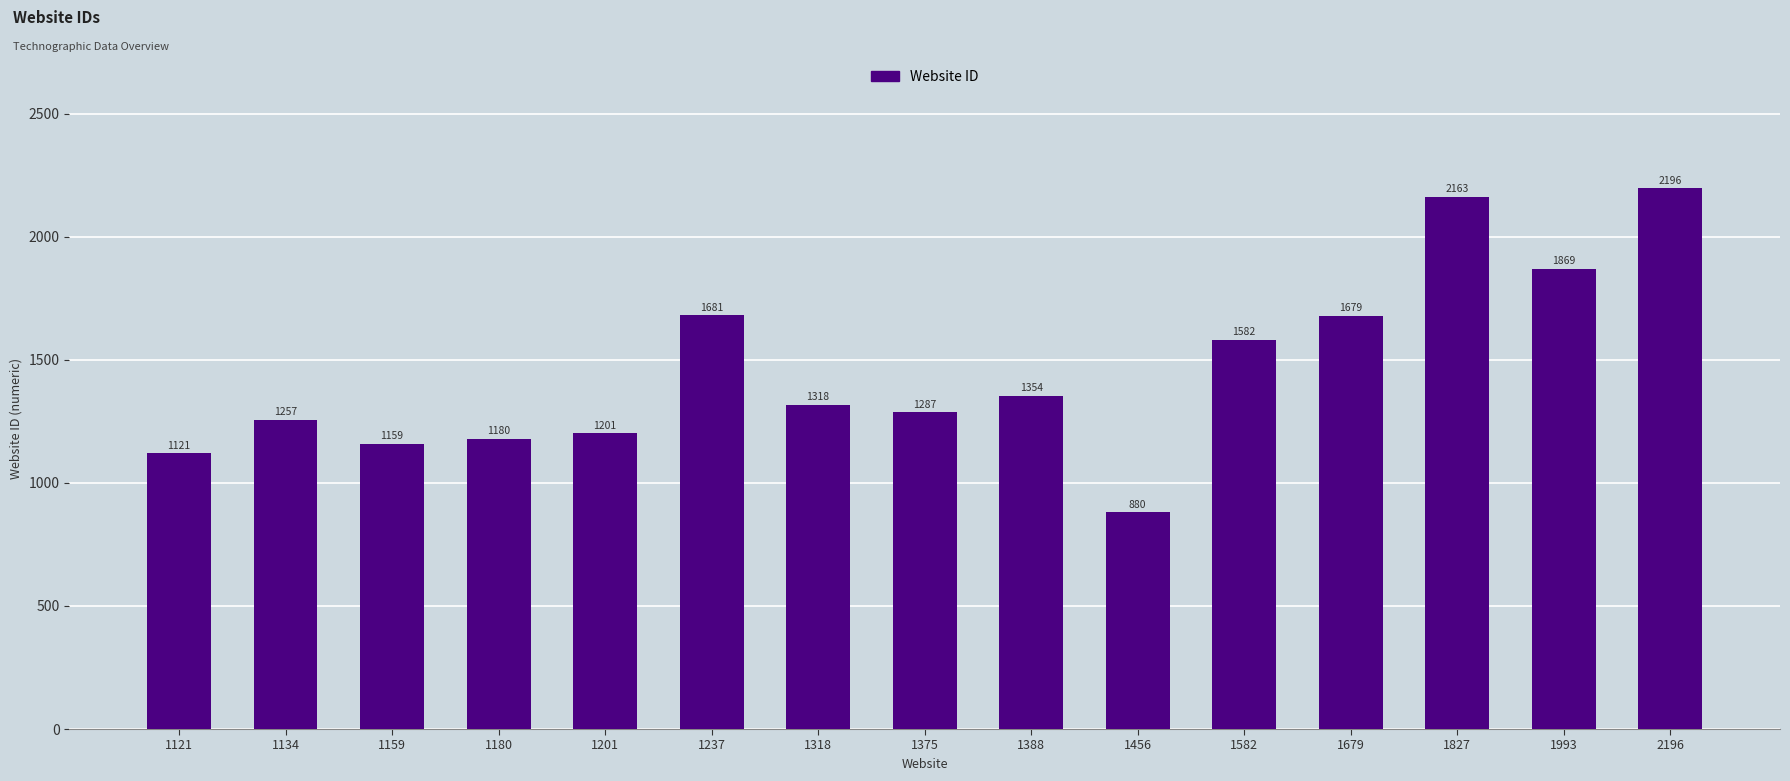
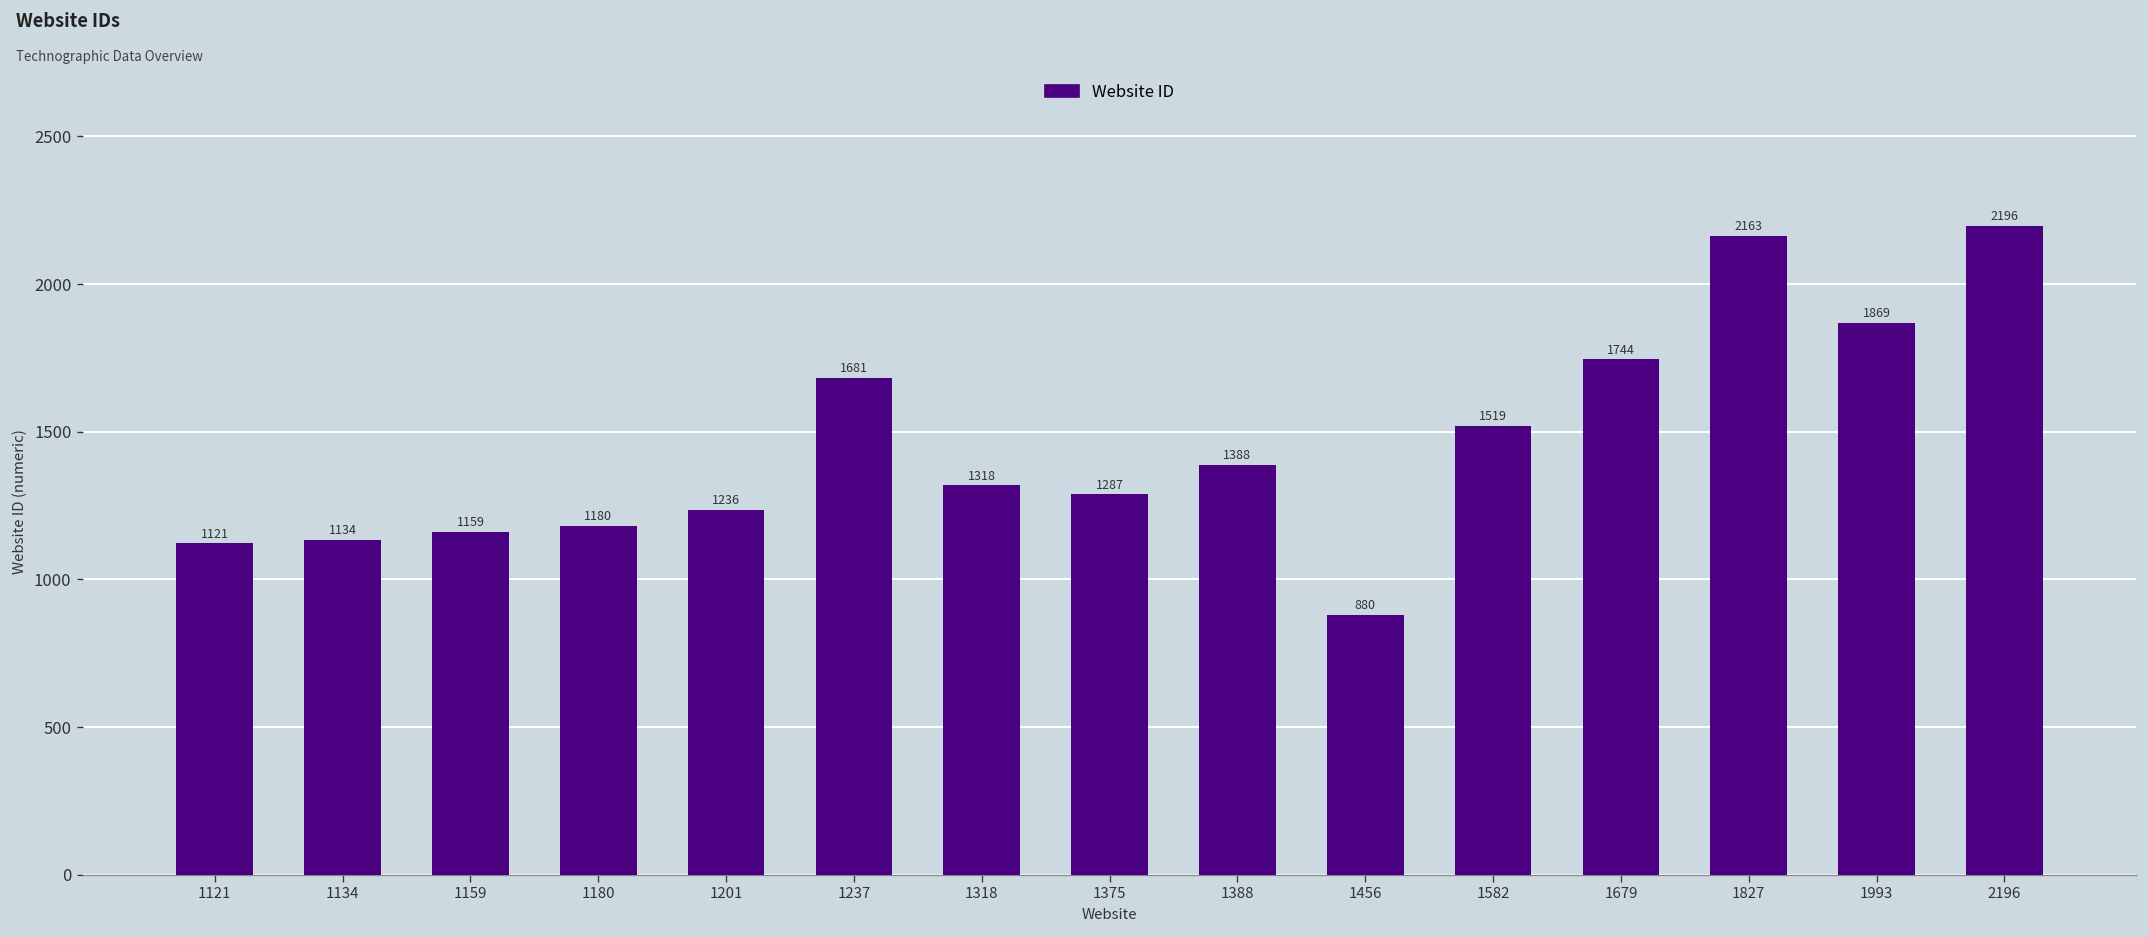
1134: 1257 -> 1134
1201: 1201 -> 1236
1388: 1354 -> 1388
1582: 1582 -> 1519
1679: 1679 -> 1744
